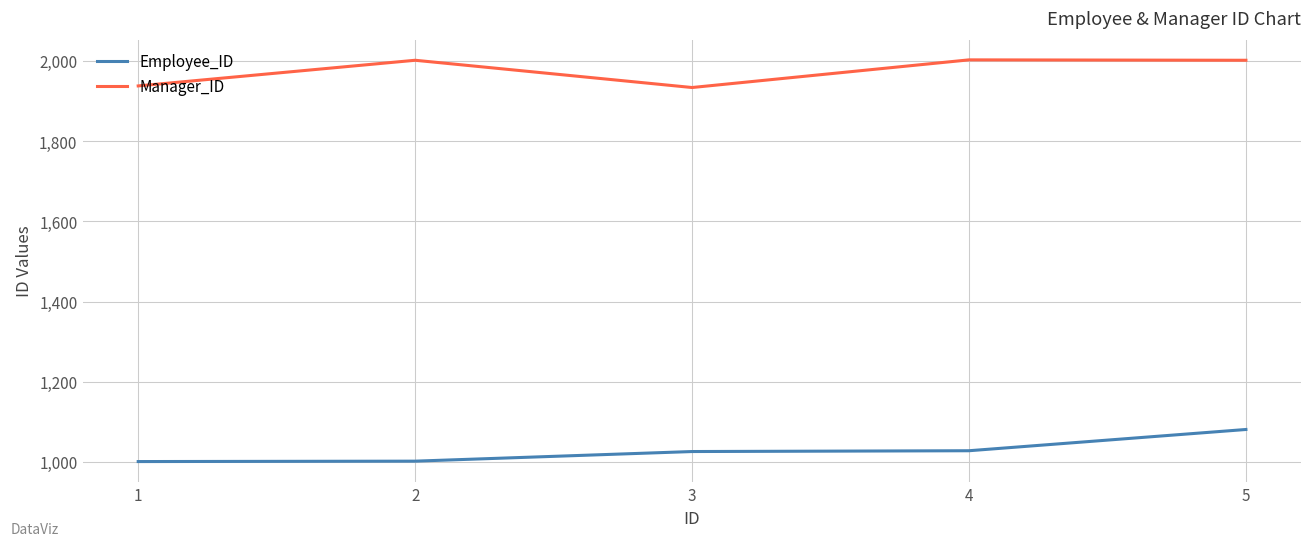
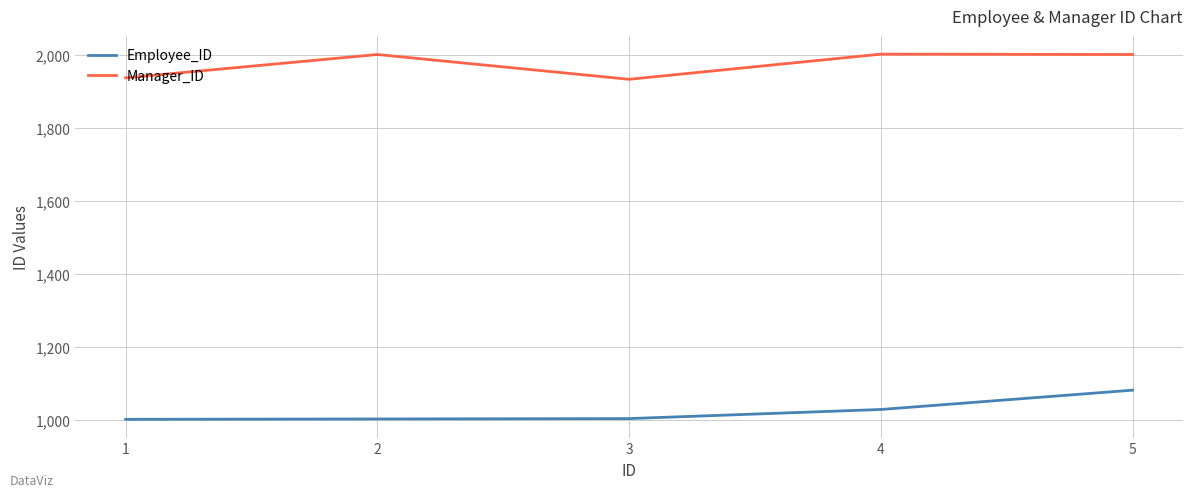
Employee_ID, 3: 1,030 -> 1,000
